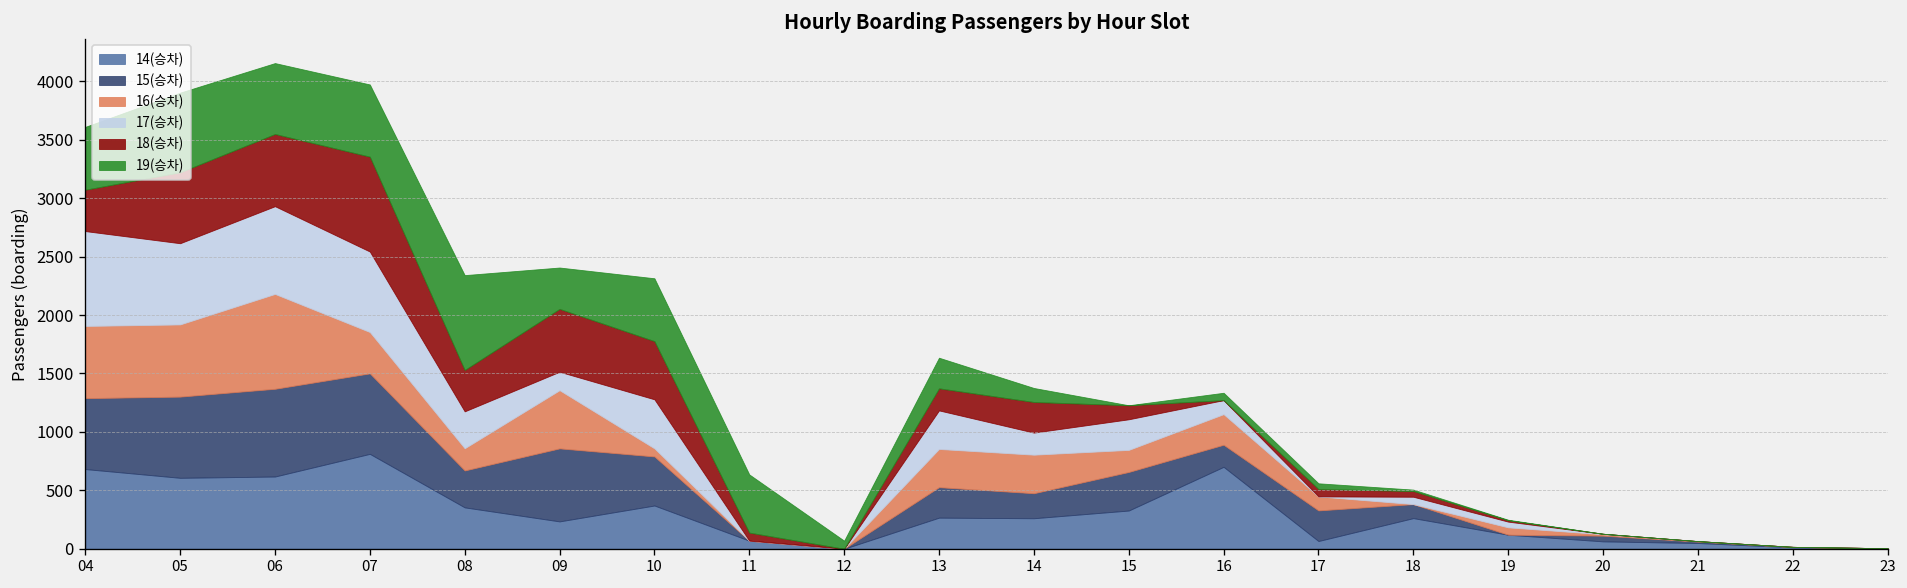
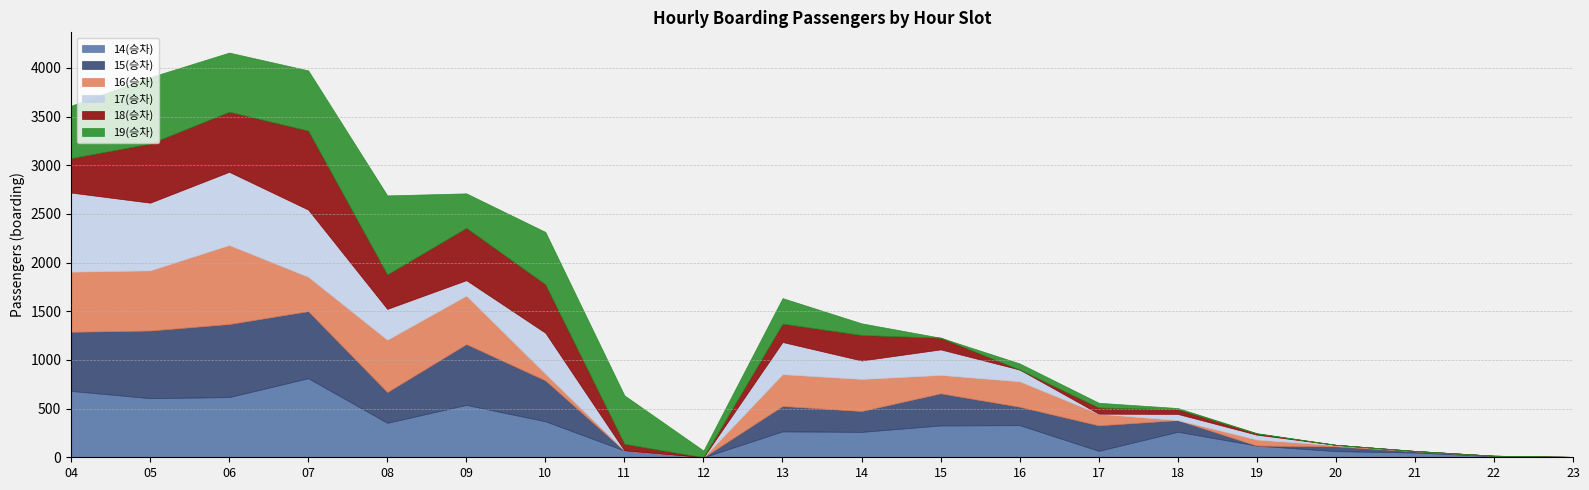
16(승차), 08: 200 -> 500
14(승차), 09: 200 -> 500
14(승차), 16: 700 -> 300
